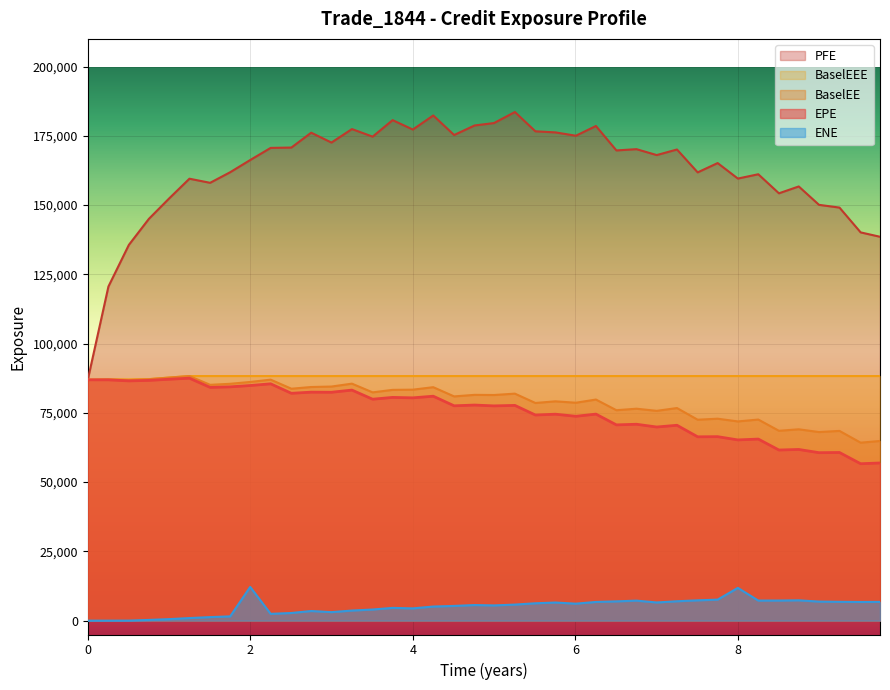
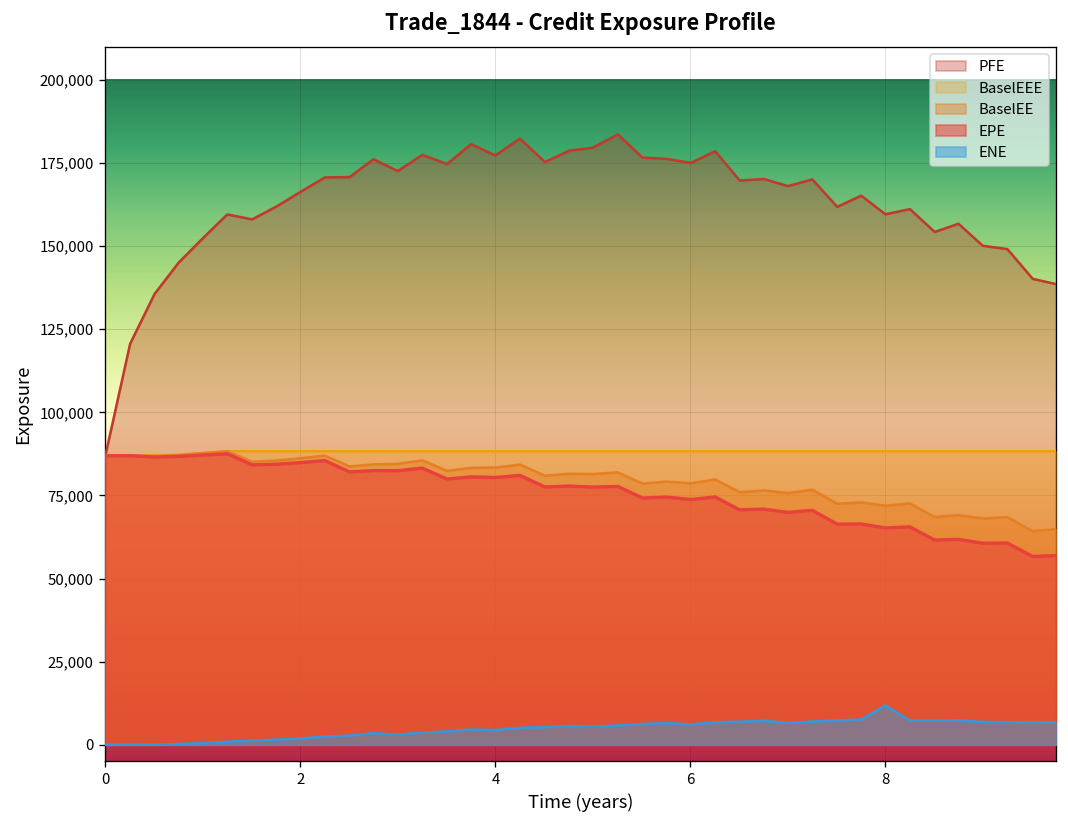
ENE, 2: 12,000 -> 2,000
